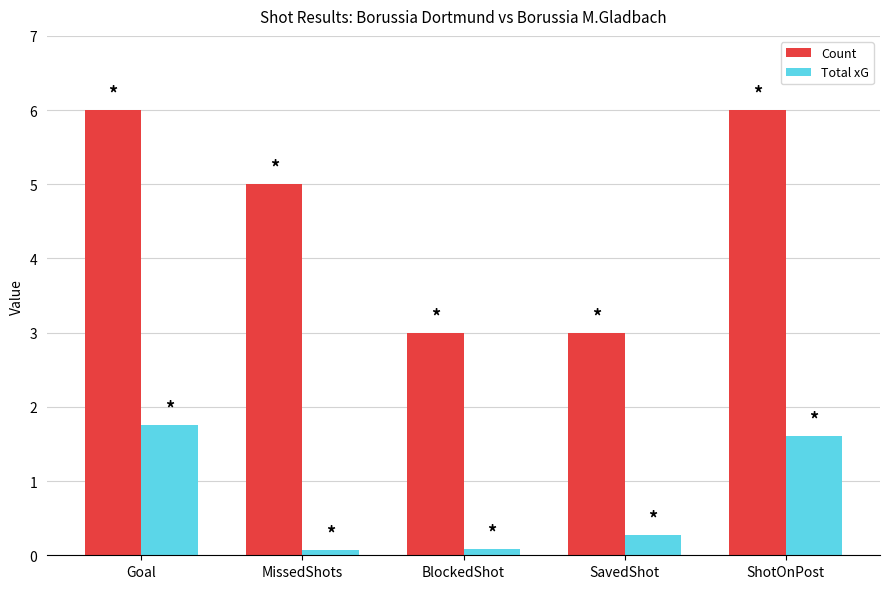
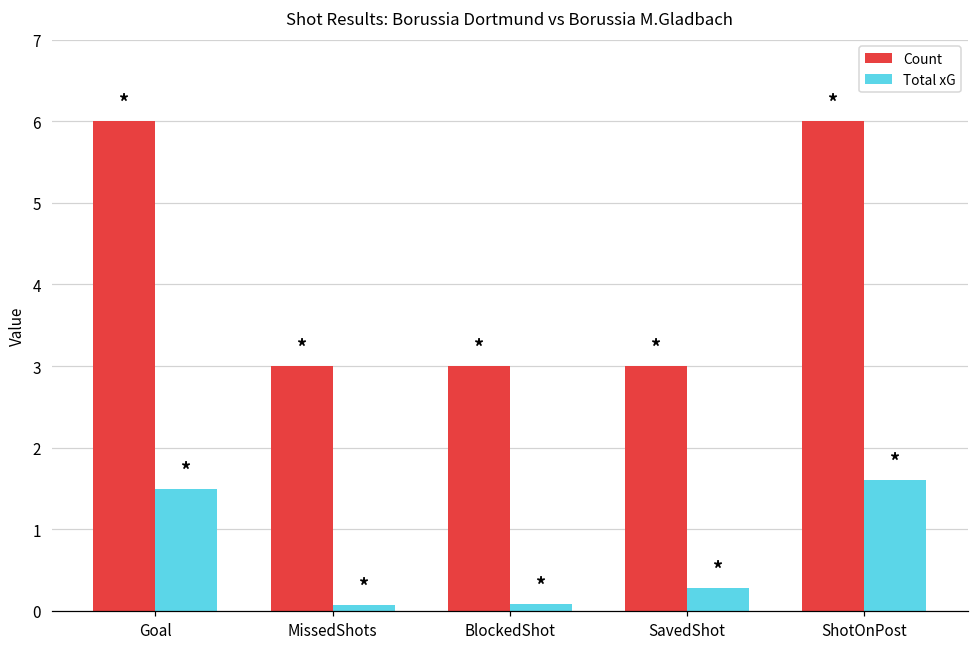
Total xG, Goal: 1.8 -> 1.5
Count, MissedShots: 5 -> 3
